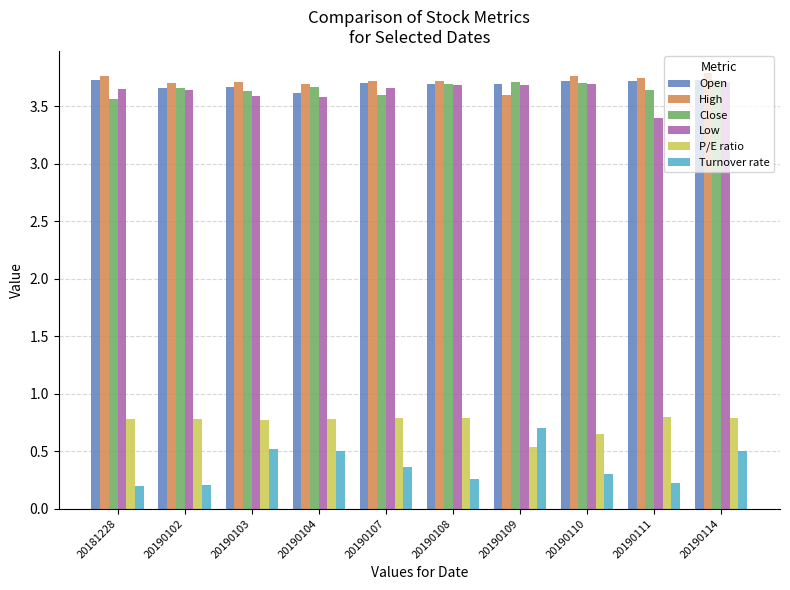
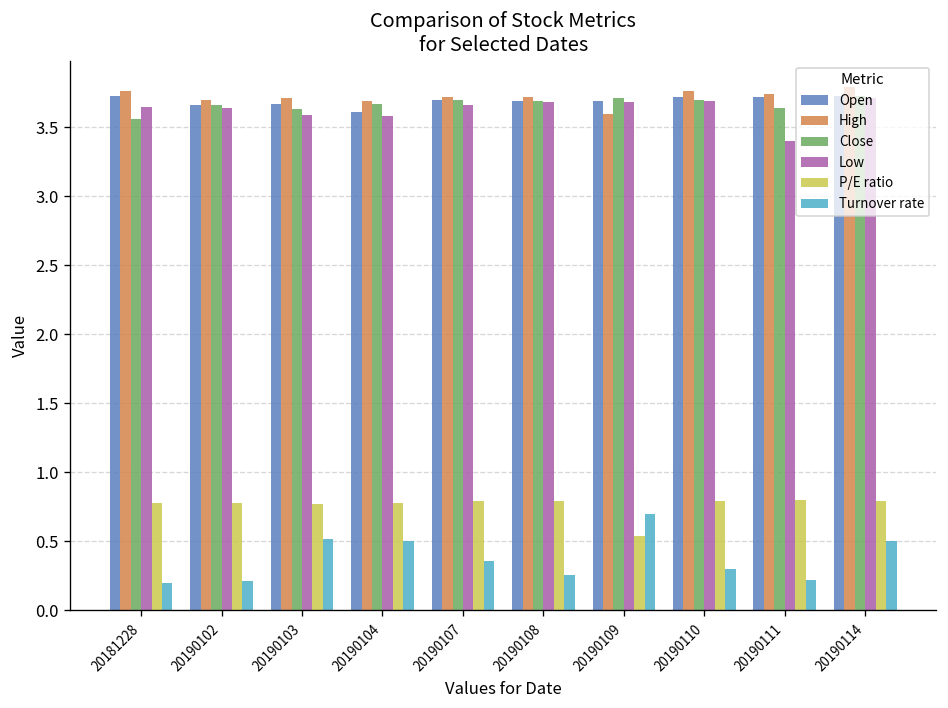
Close, 20190107: 3.6 -> 3.7
P/E ratio, 20190110: 0.65 -> 0.79
